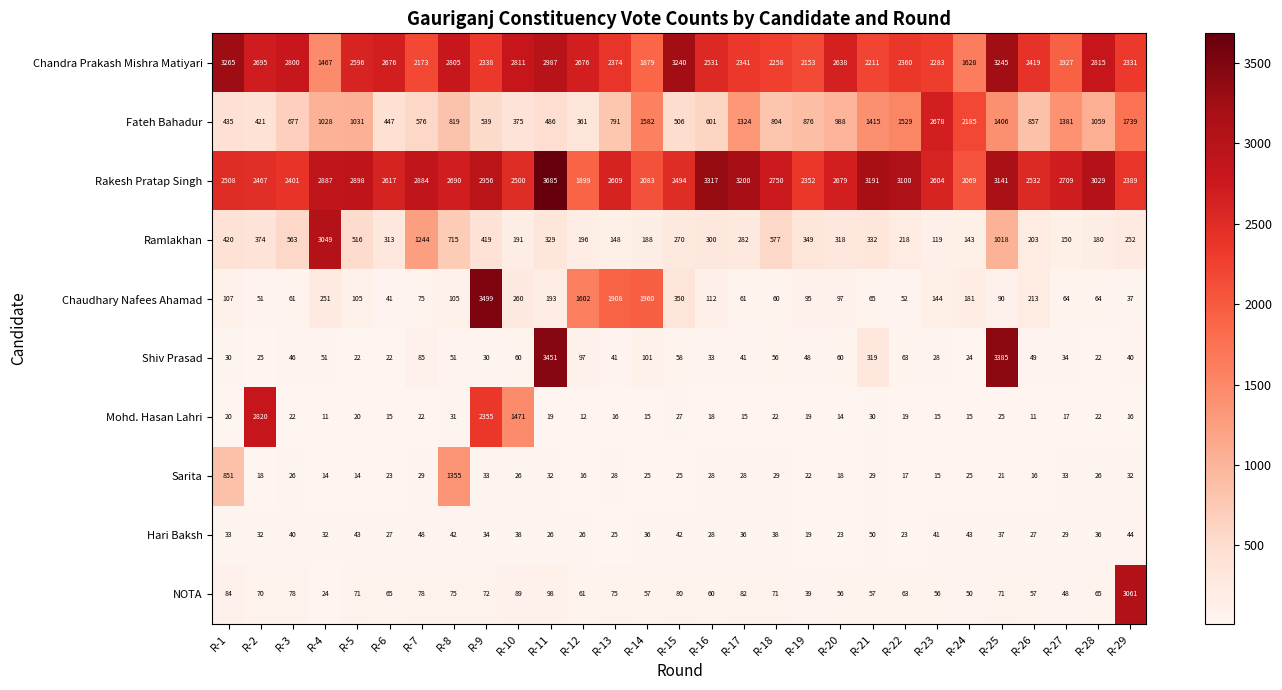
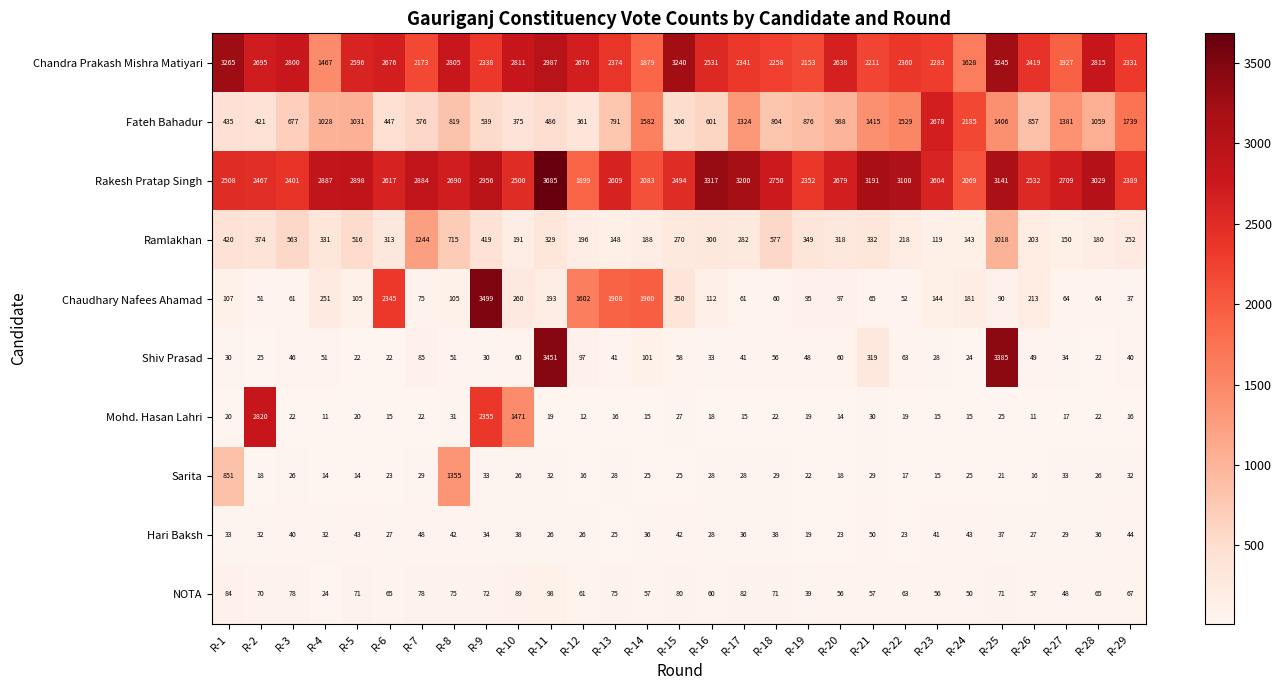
Ramlakhan, R-4: 3049 -> 331
Chaudhary Nafees Ahamad, R-6: 41 -> 2345
NOTA, R-29: 3061 -> 67
